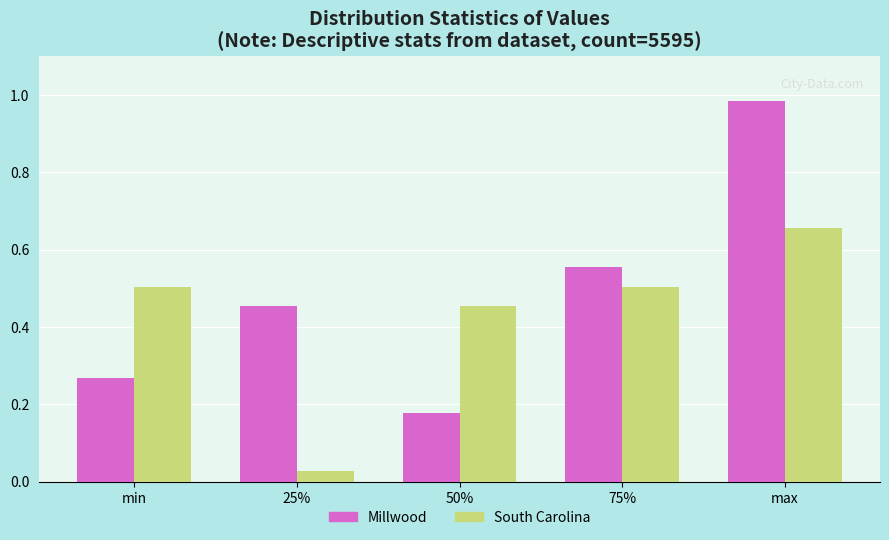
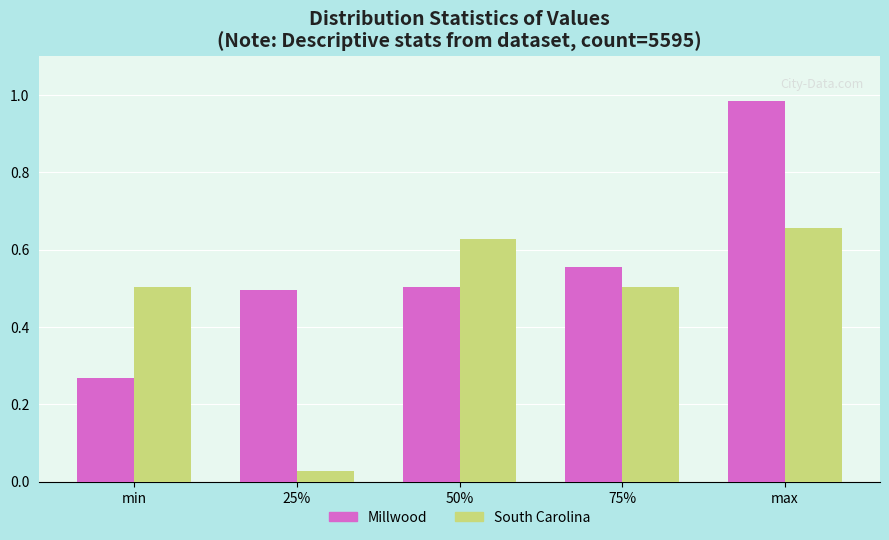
Millwood, 25%: 0.45 -> 0.50
Millwood, 50%: 0.18 -> 0.50
South Carolina, 50%: 0.45 -> 0.63
